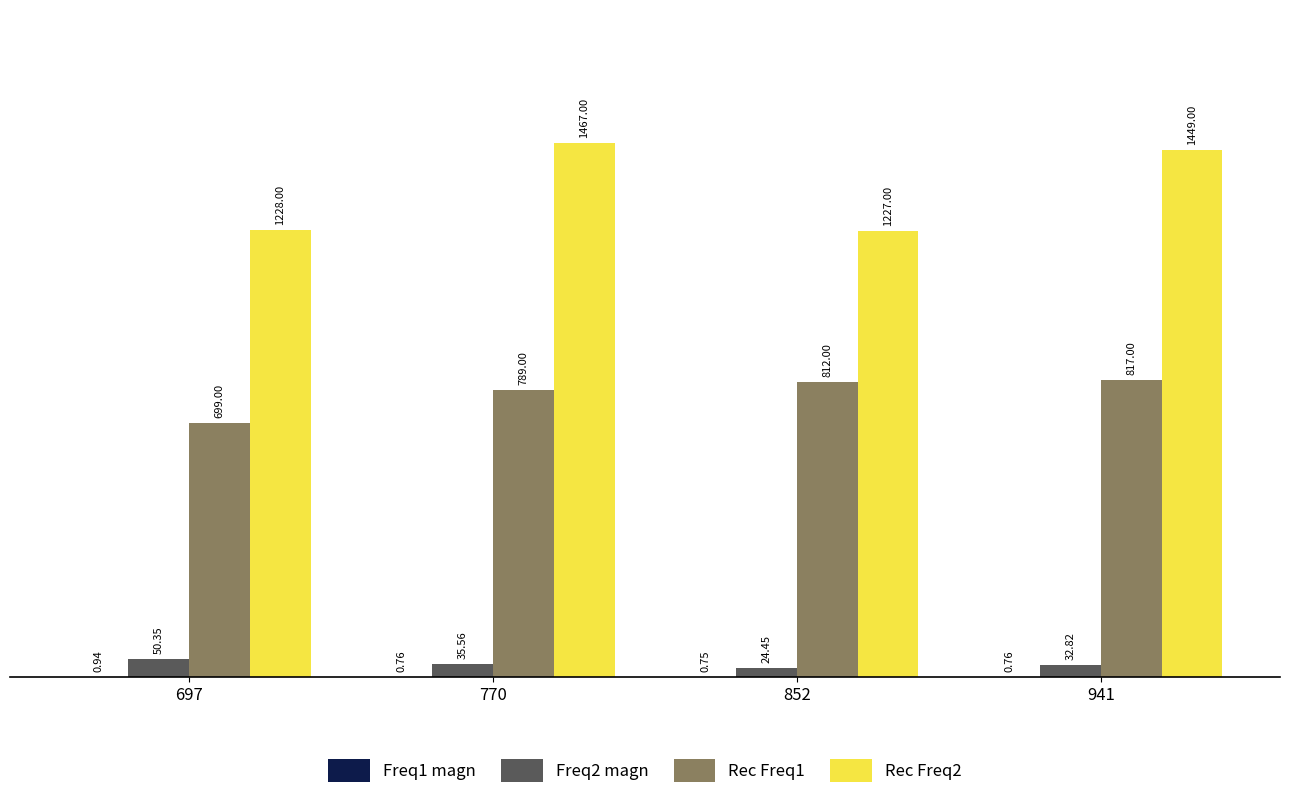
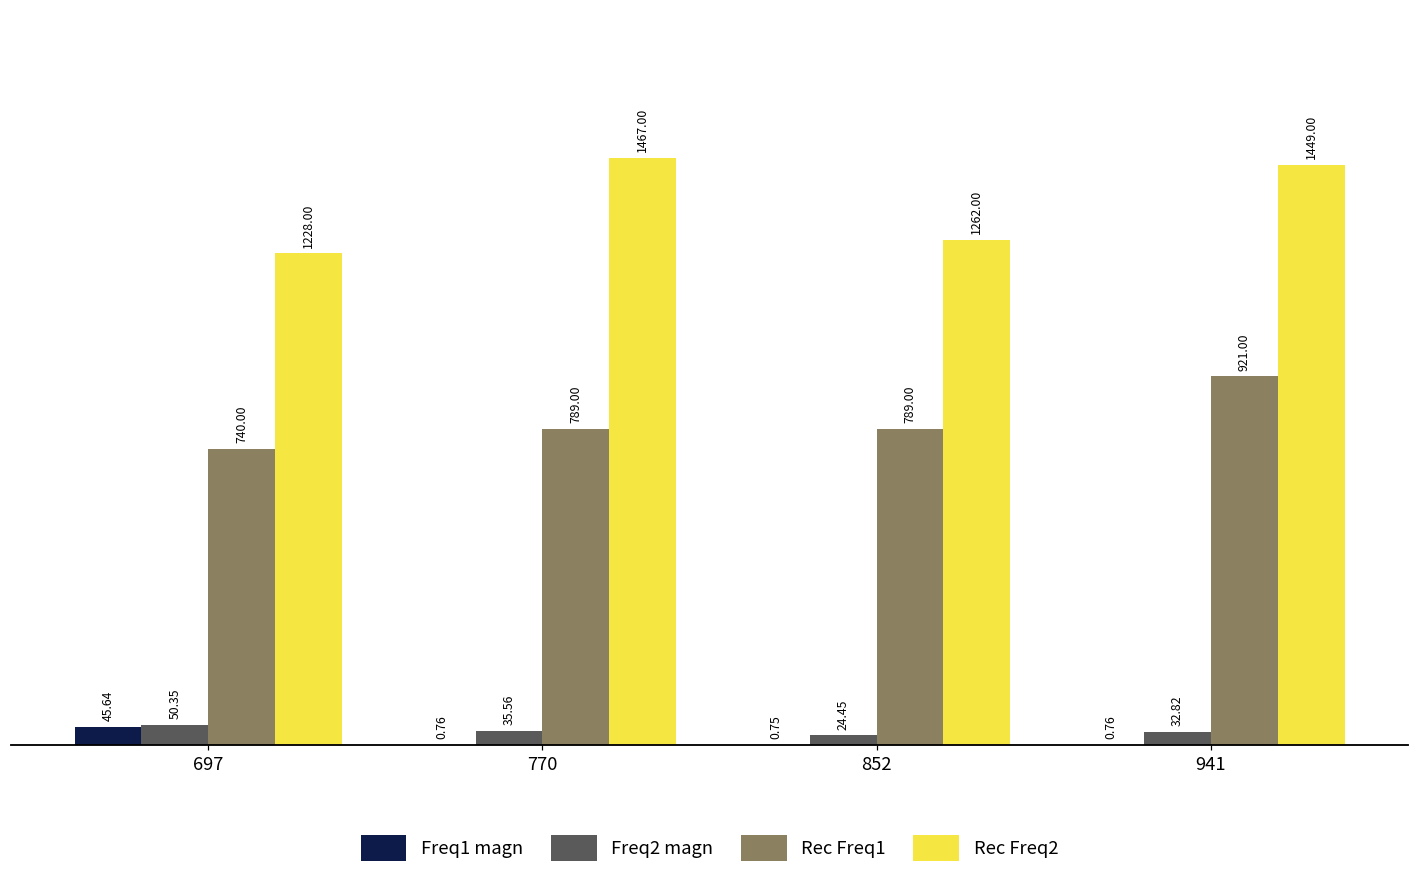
Freq1 magn, 697: 0.94 -> 45.64
Rec Freq1, 697: 699.00 -> 740.00
Rec Freq1, 852: 812.00 -> 789.00
Rec Freq2, 852: 1227.00 -> 1262.00
Rec Freq1, 941: 817.00 -> 921.00
